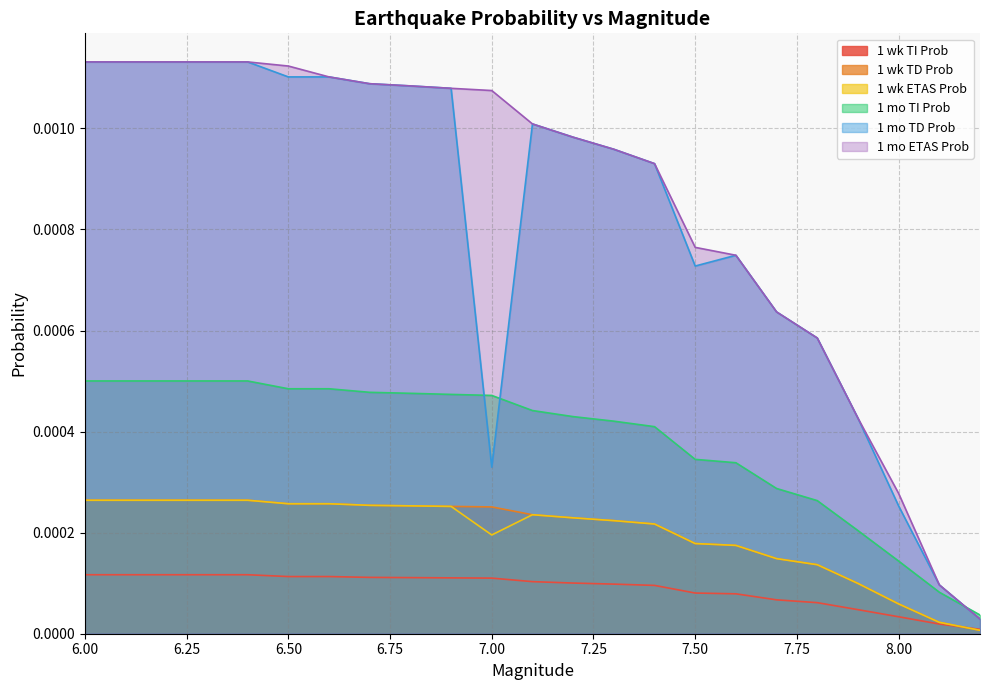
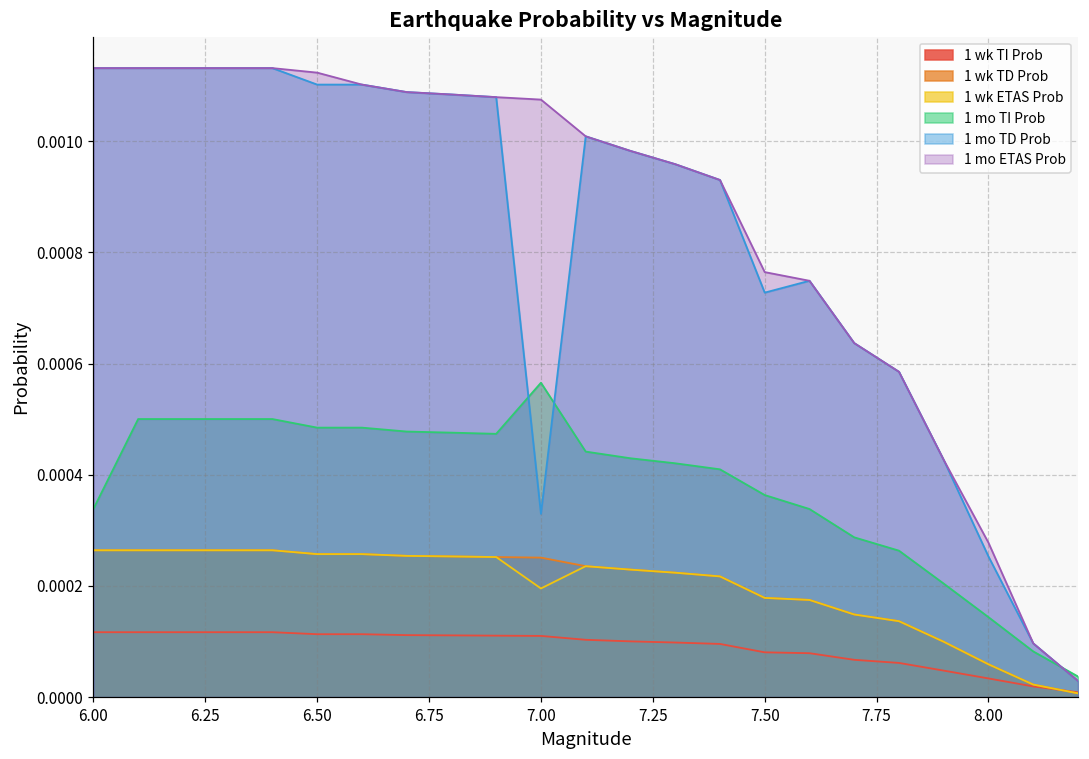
1 mo TI Prob, 6.00: 0.00050 -> 0.00034
1 mo TI Prob, 7.00: 0.00047 -> 0.00057
1 mo TI Prob, 7.50: 0.00035 -> 0.00036
